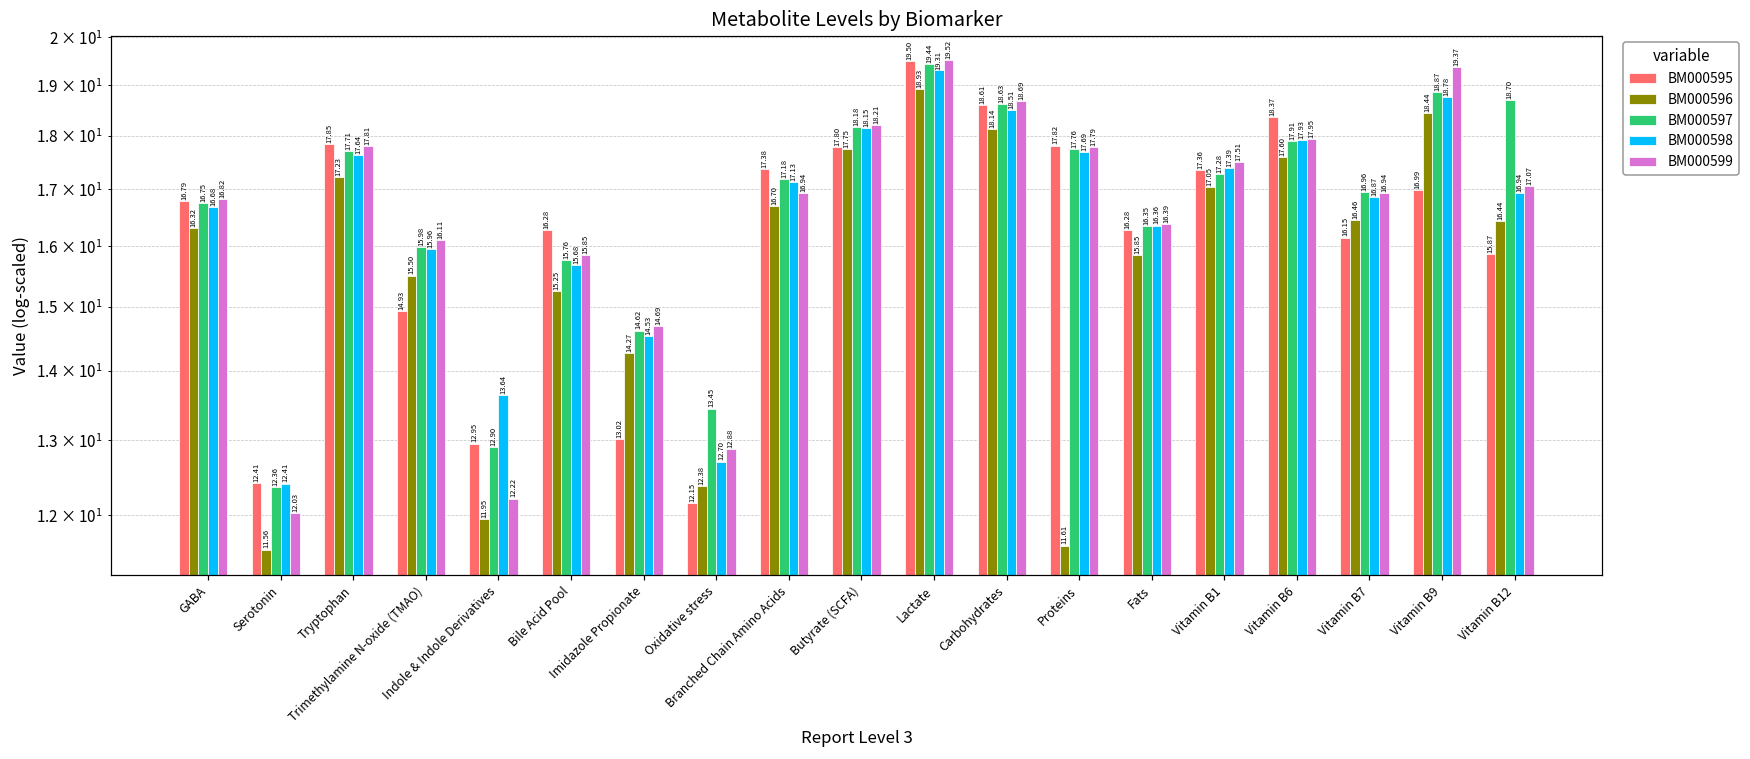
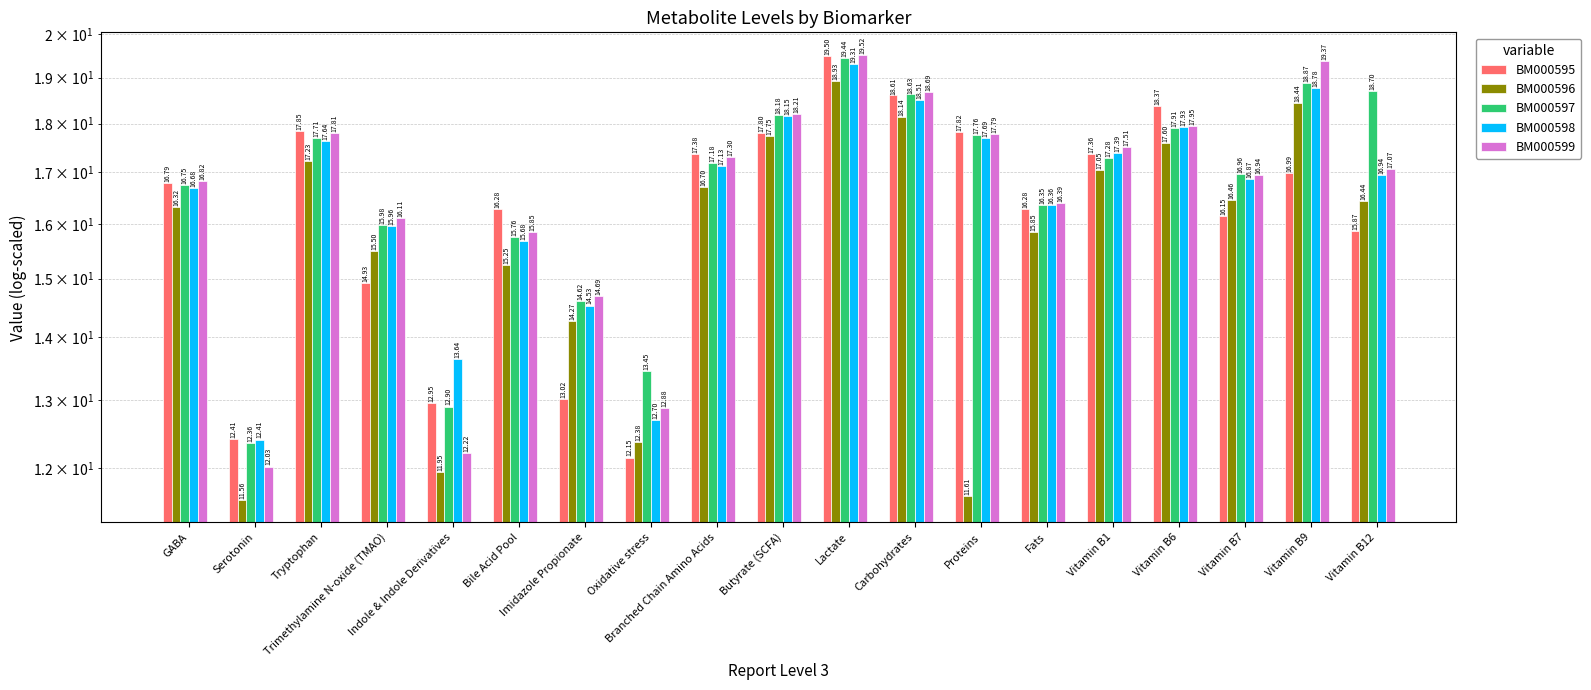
BM000599, Branched Chain Amino Acids: 16.94 -> 17.30
